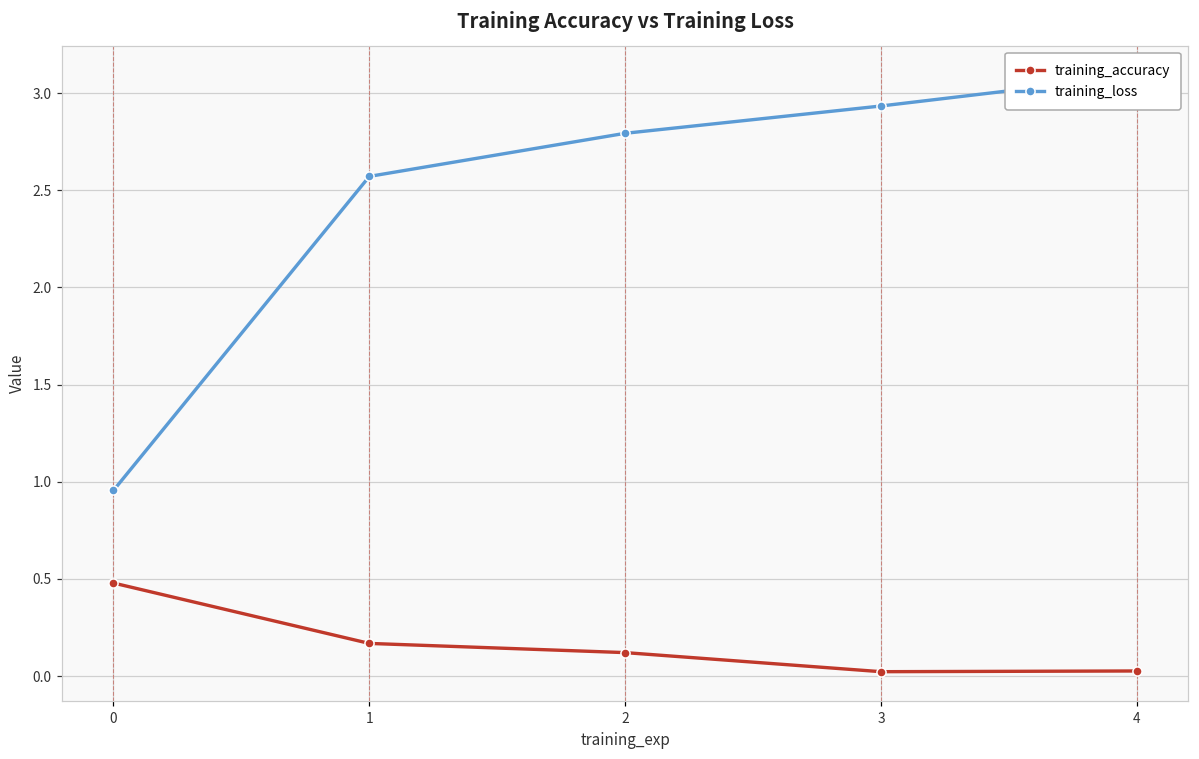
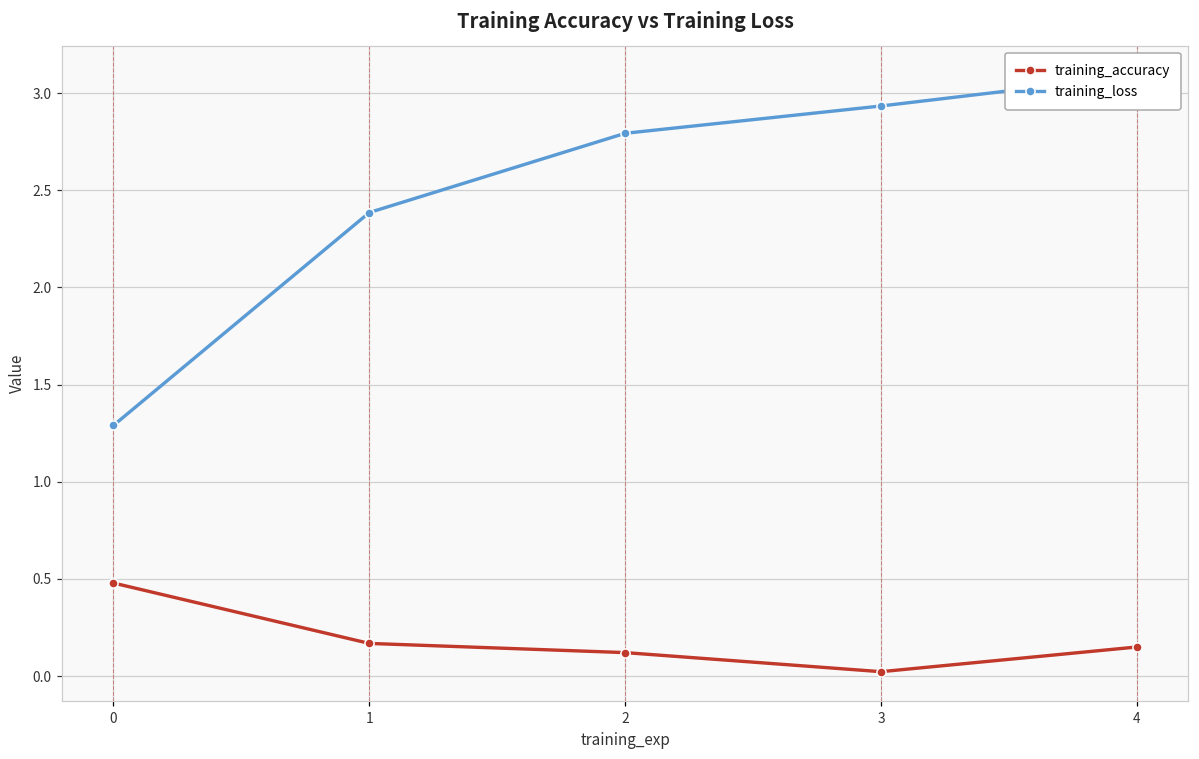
training_loss, 0: 0.96 -> 1.29
training_loss, 1: 2.57 -> 2.39
training_accuracy, 4: 0.03 -> 0.15
